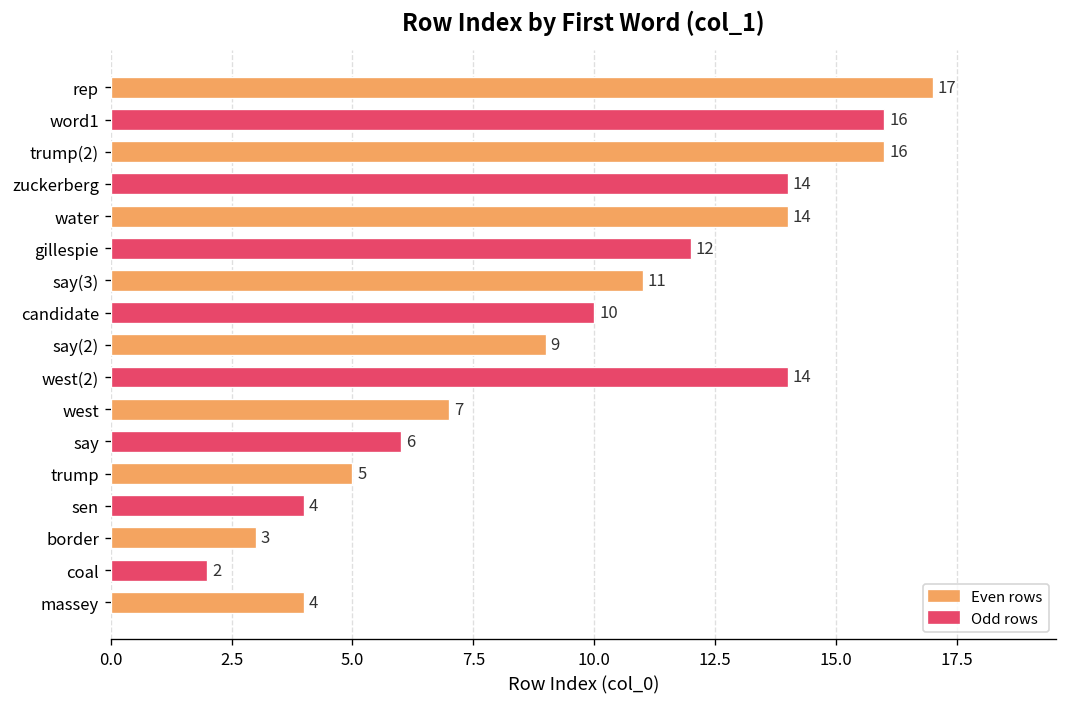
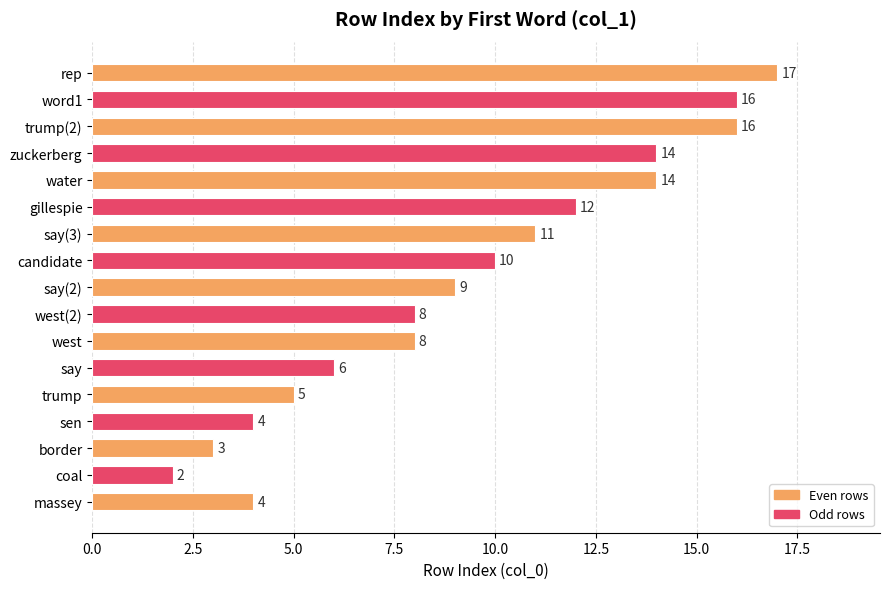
west(2): 14 -> 8
west: 7 -> 8
